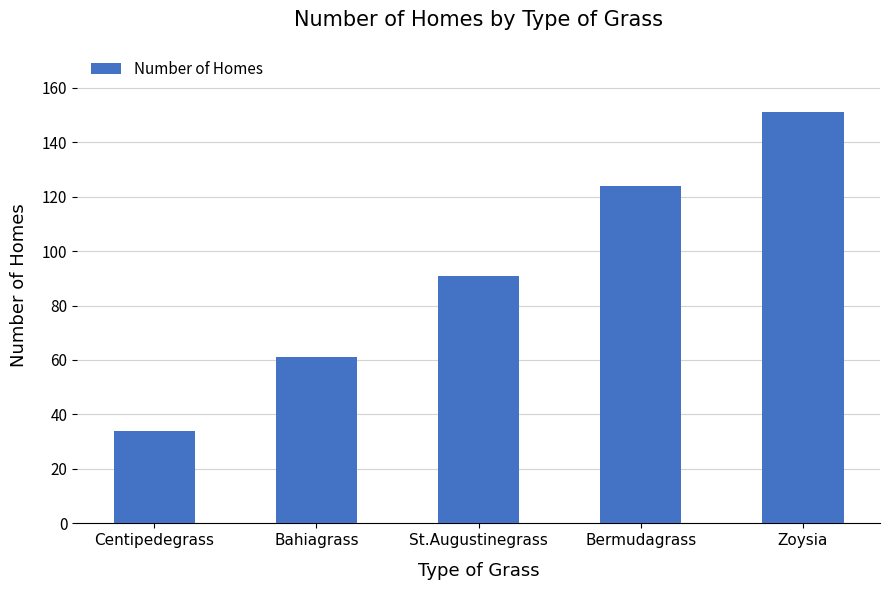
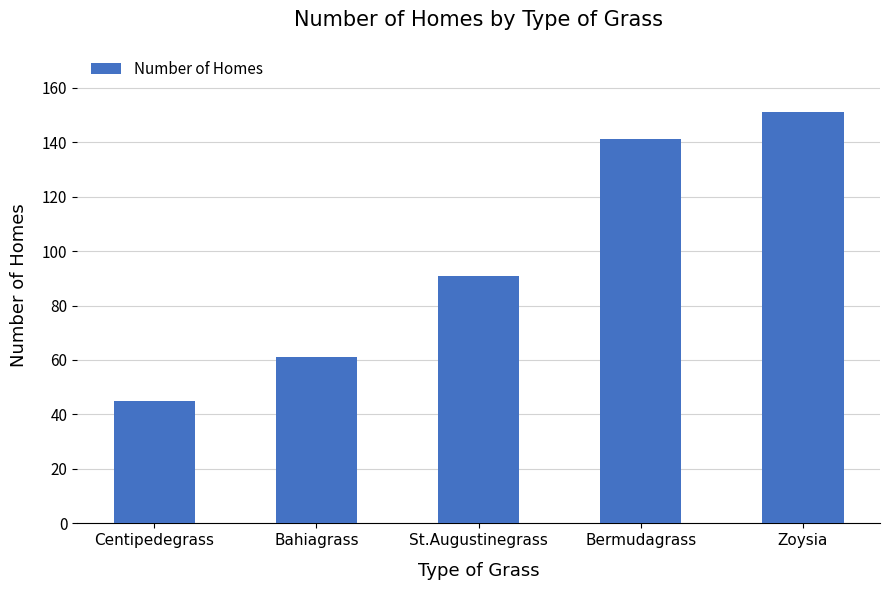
Centipedegrass: 34 -> 45
Bermudagrass: 124 -> 141
